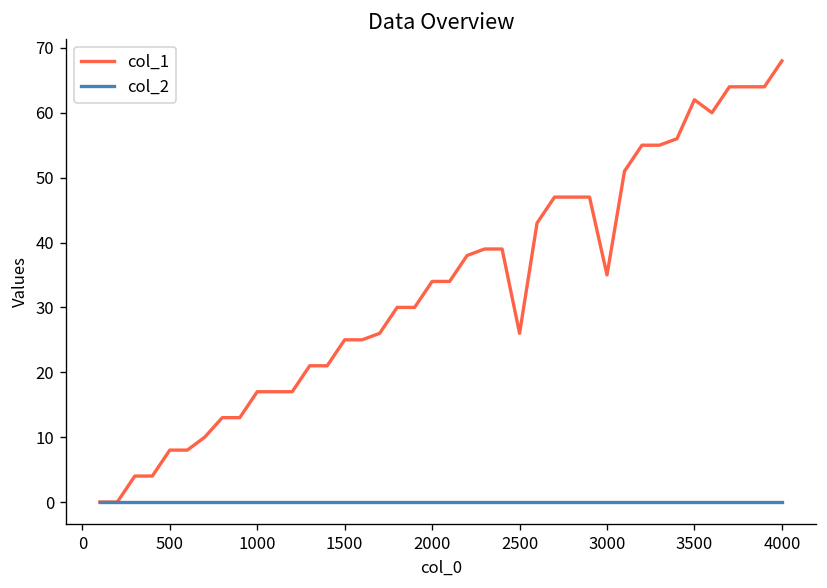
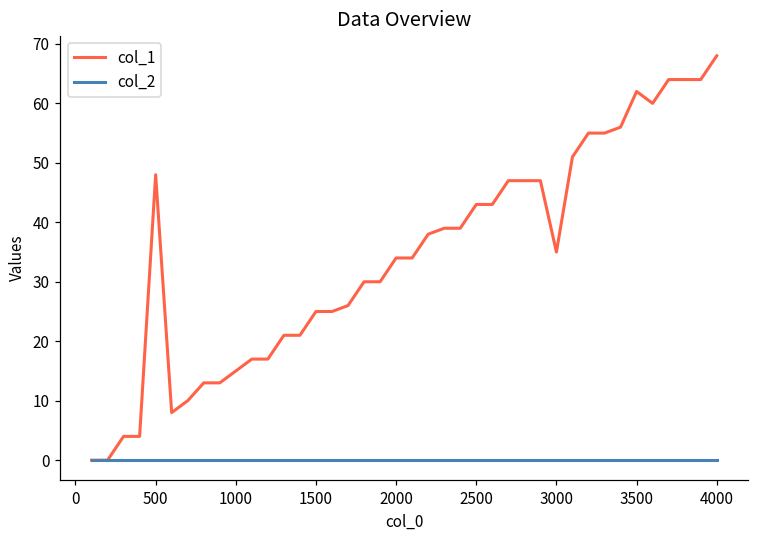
col_1, 500: 8 -> 48
col_1, 1000: 17 -> 15
col_1, 2500: 26 -> 43
